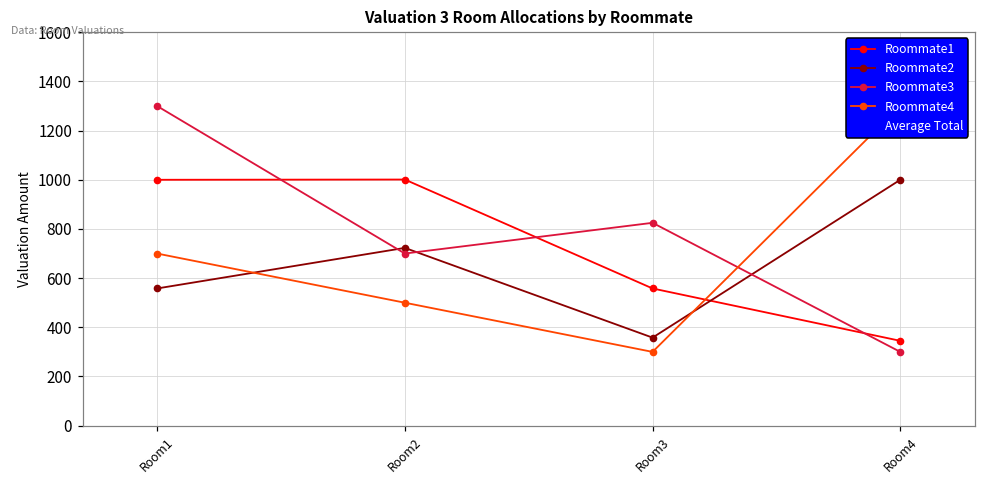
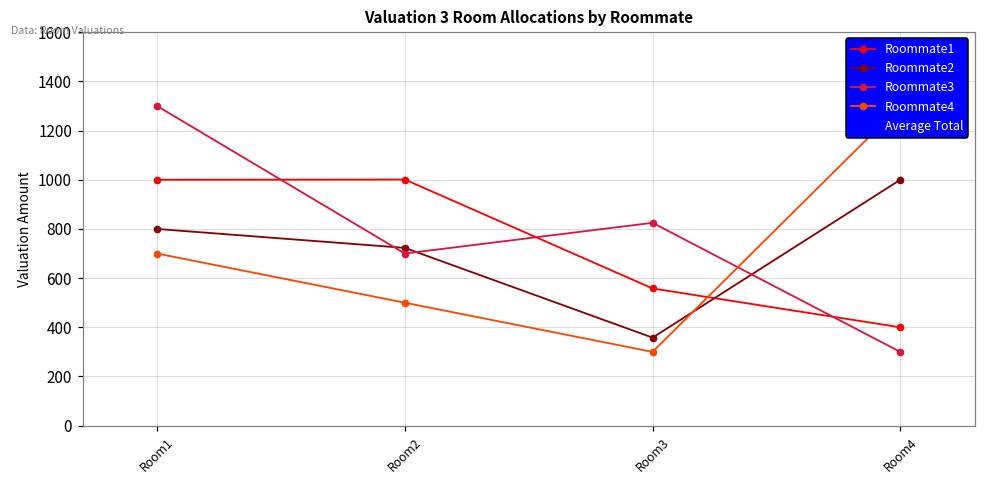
Roommate2, Room1: 560 -> 800
Roommate1, Room4: 350 -> 400
